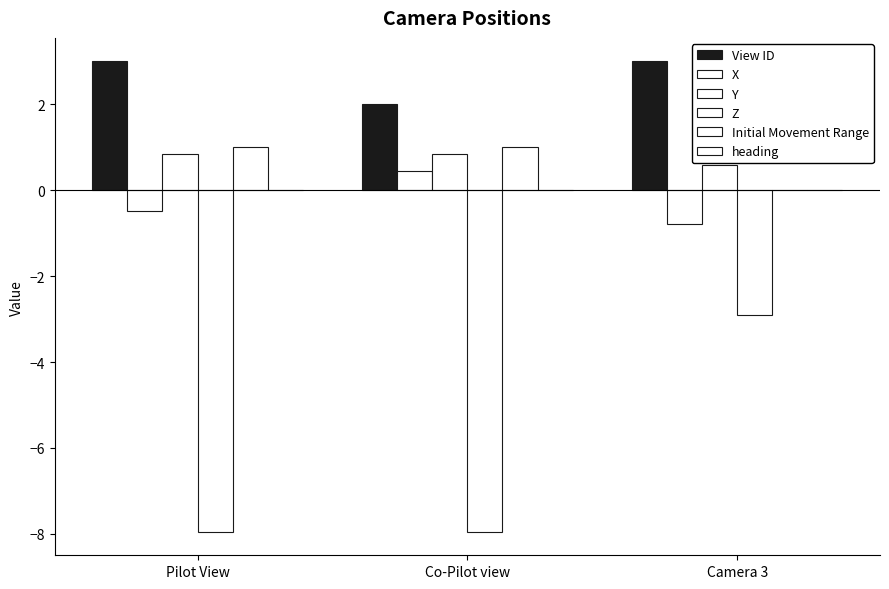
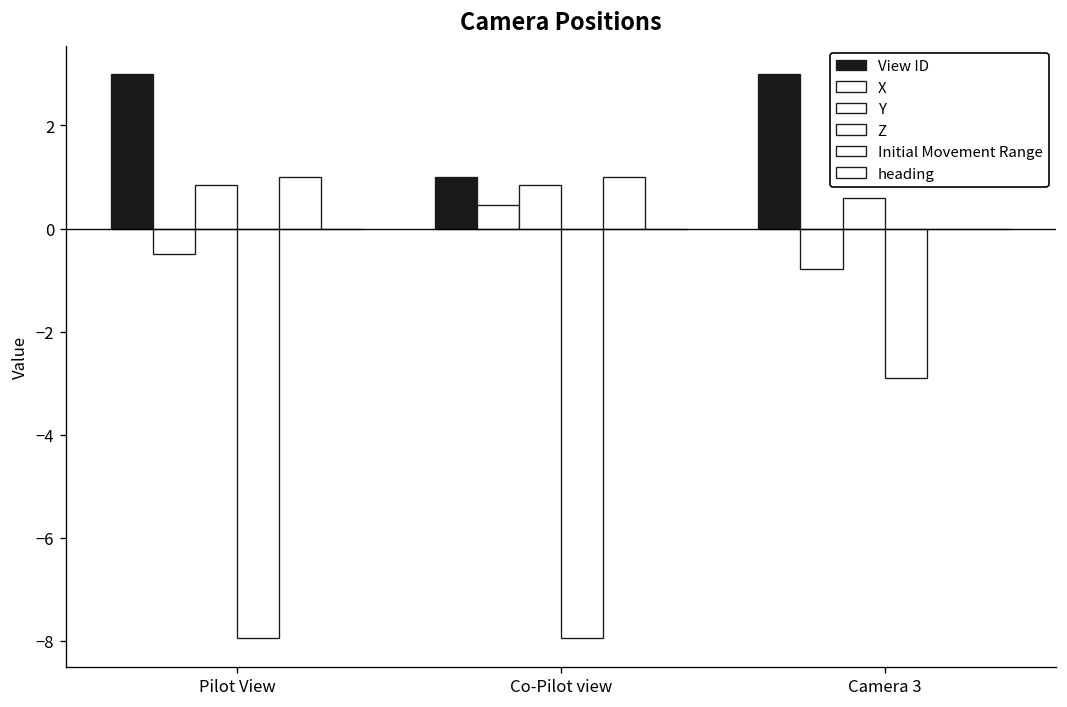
View ID, Co-Pilot view: 2 -> 1
